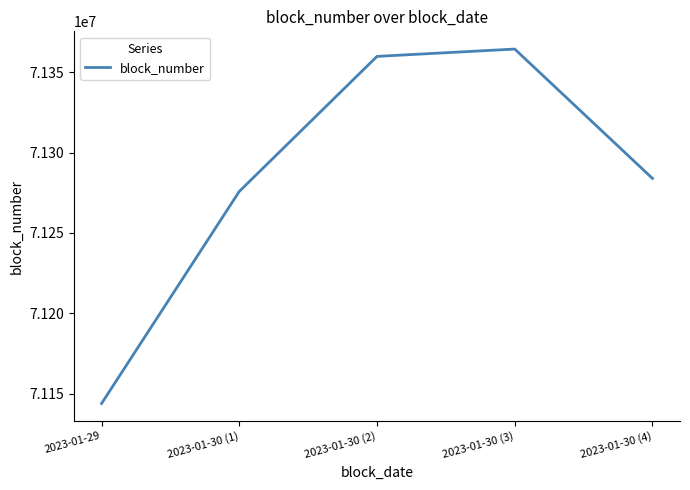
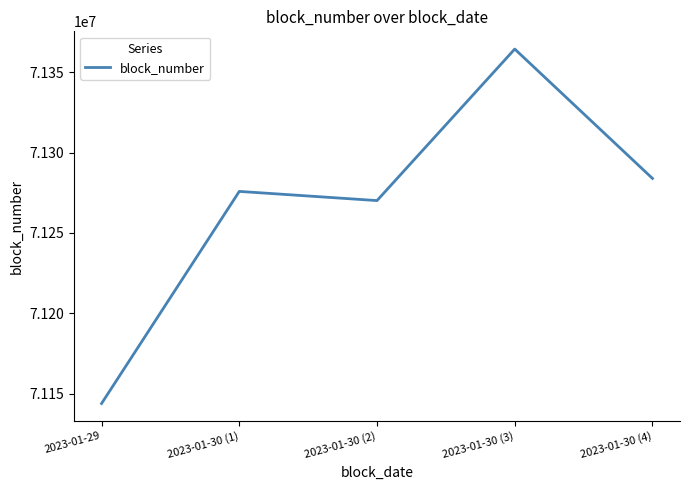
2023-01-30 (2): 71360000 -> 71270000
